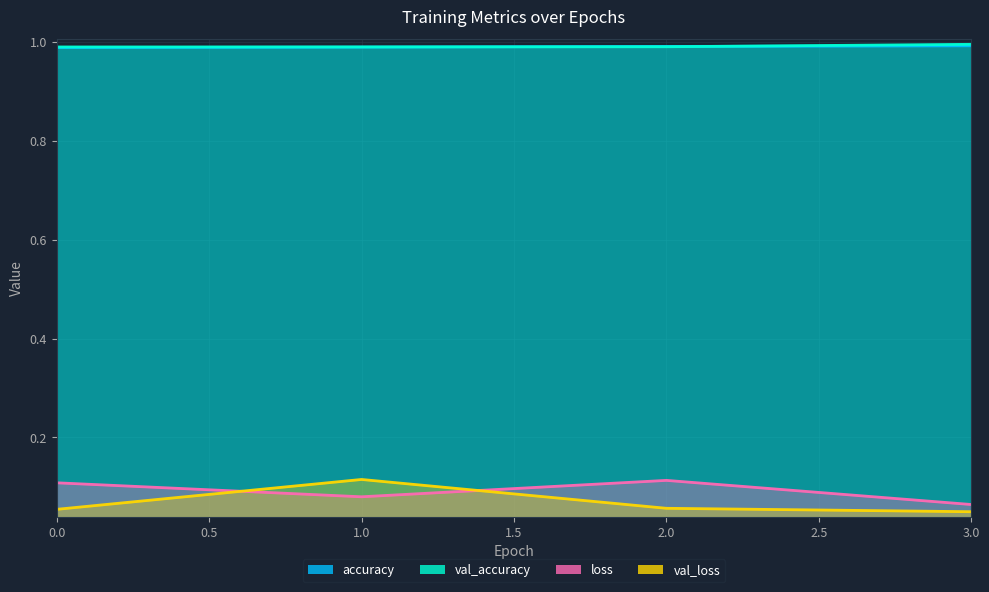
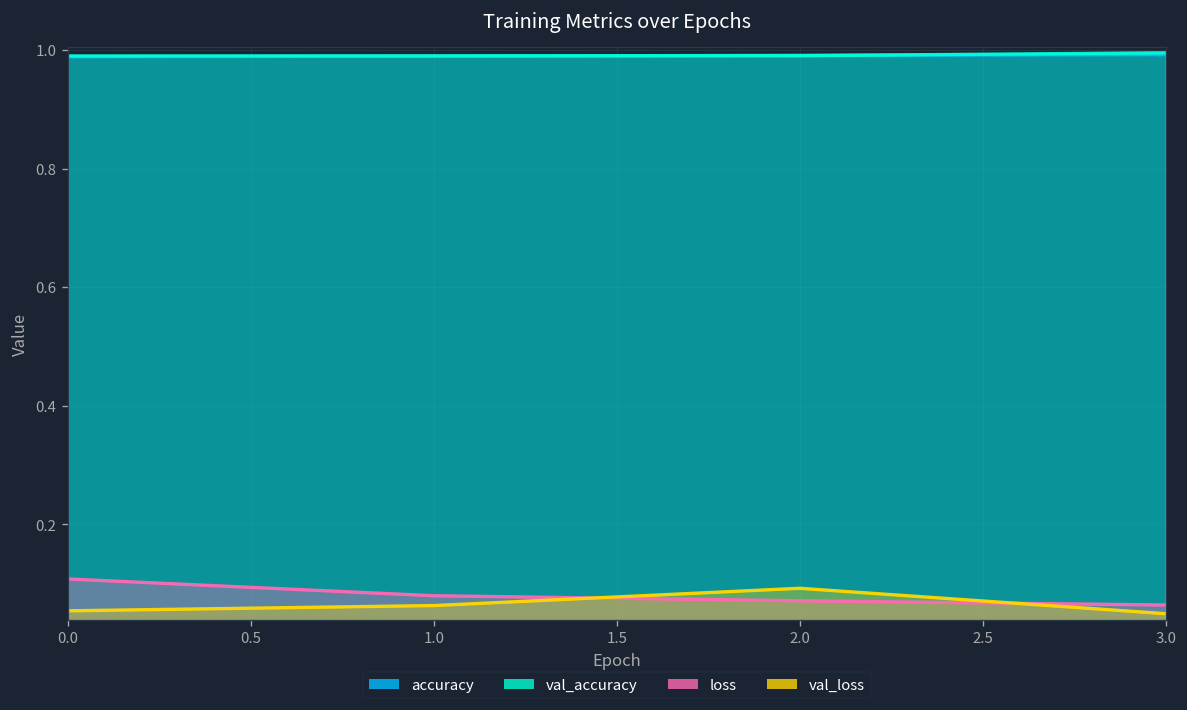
val_loss, 1.0: 0.11 -> 0.06
loss, 2.0: 0.11 -> 0.07
val_loss, 2.0: 0.06 -> 0.09
